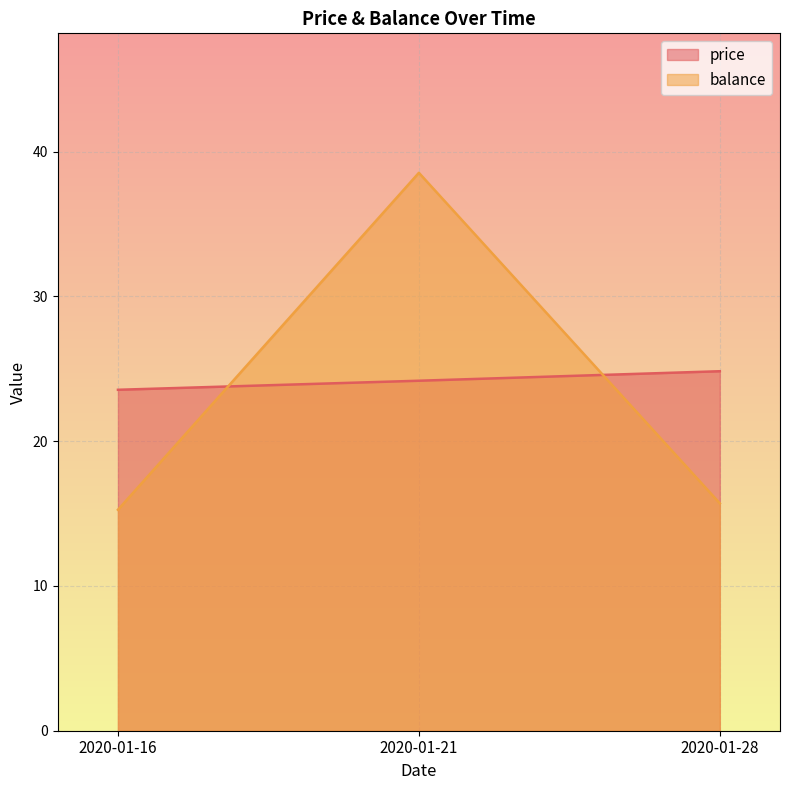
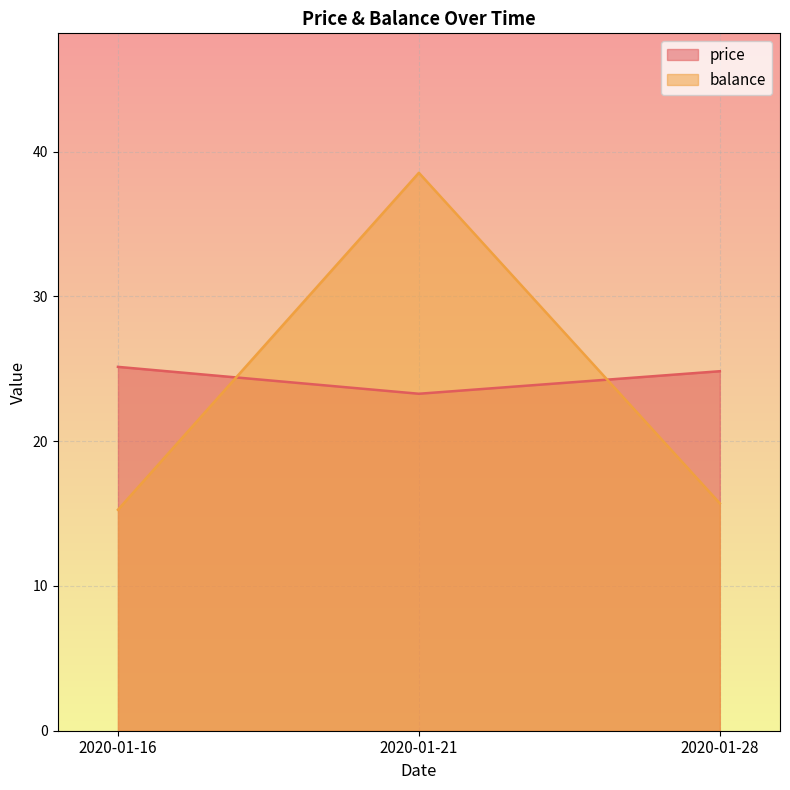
price, 2020-01-16: 23.6 -> 25.1
price, 2020-01-21: 24.2 -> 23.3
